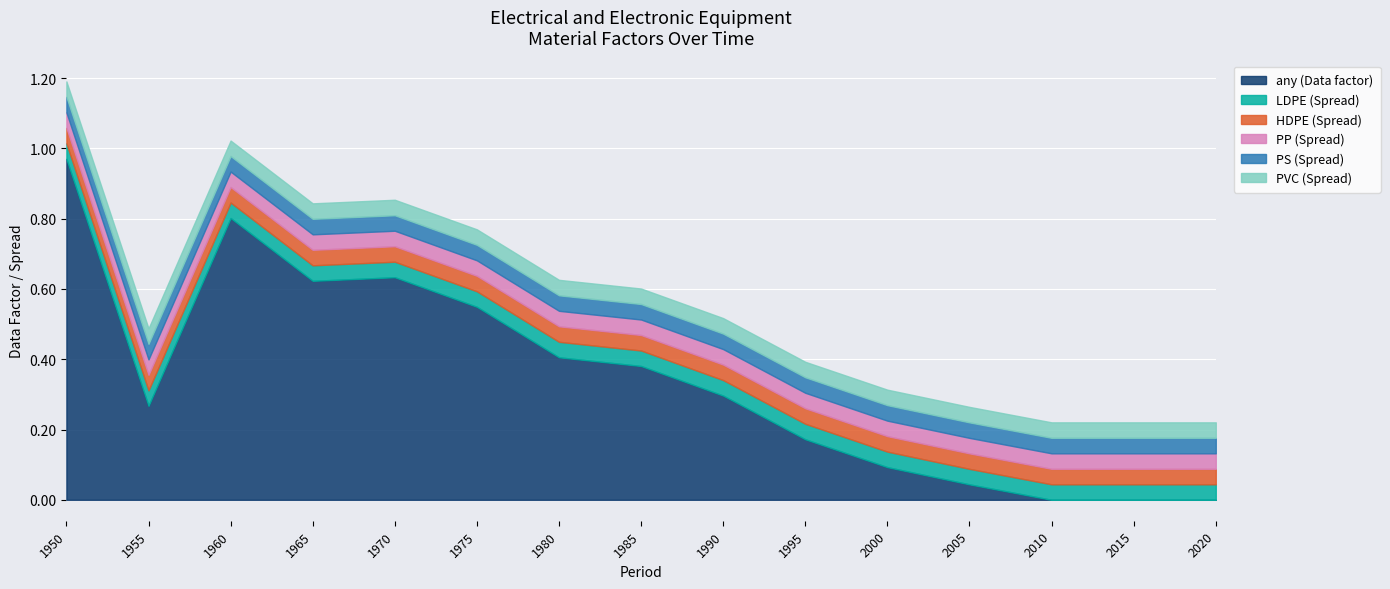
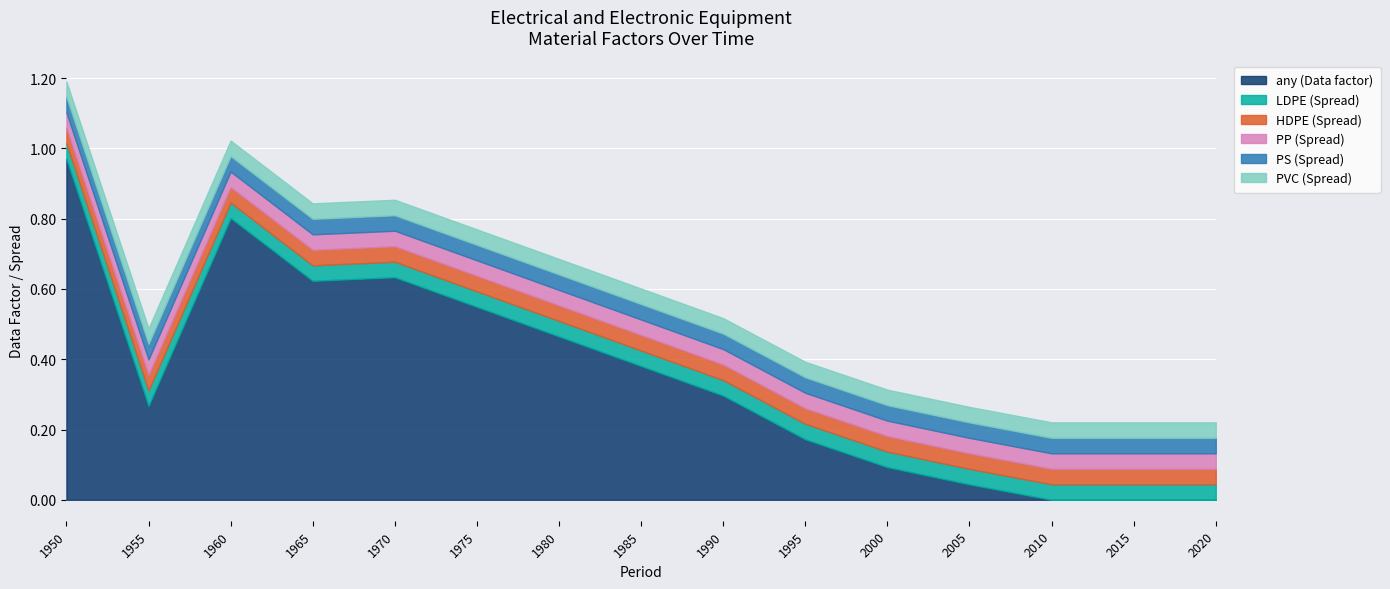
any (Data factor), 1980: 0.41 -> 0.46
